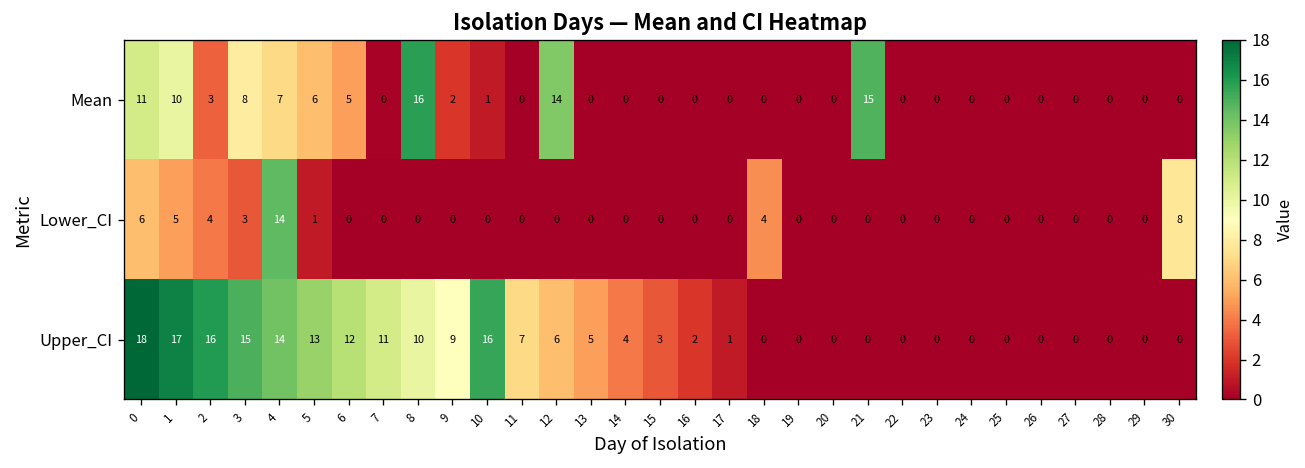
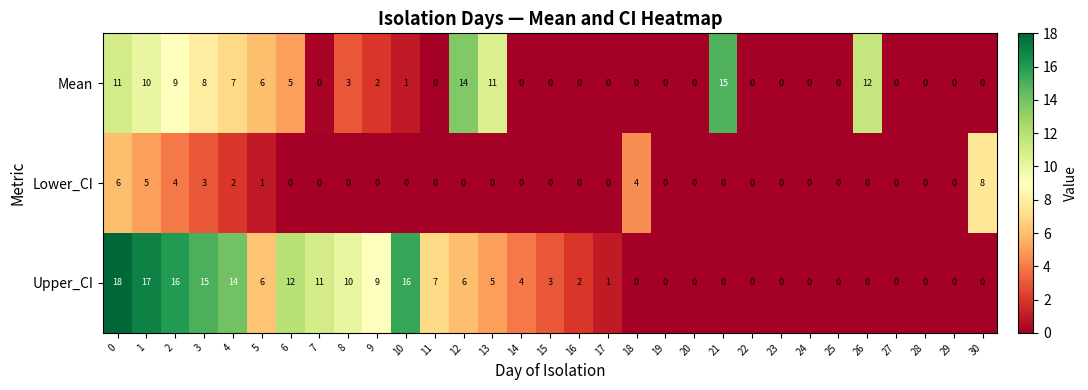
Mean, 2: 3 -> 9
Mean, 8: 16 -> 3
Mean, 13: 0 -> 11
Mean, 26: 0 -> 12
Lower_CI, 4: 14 -> 2
Upper_CI, 5: 13 -> 6
